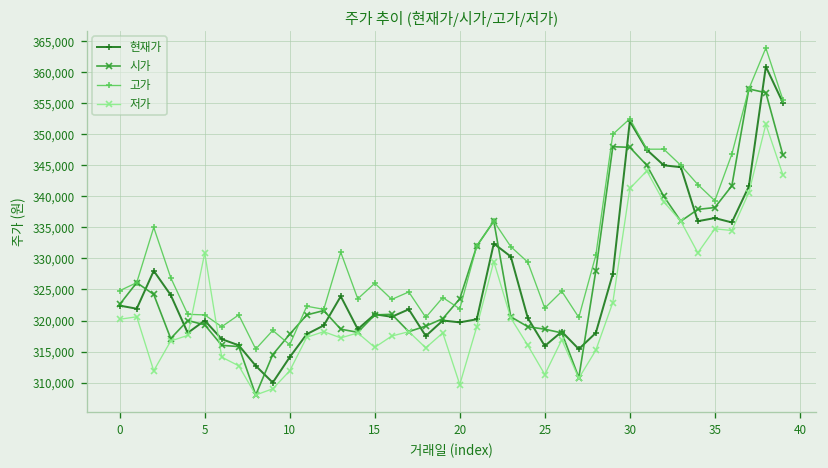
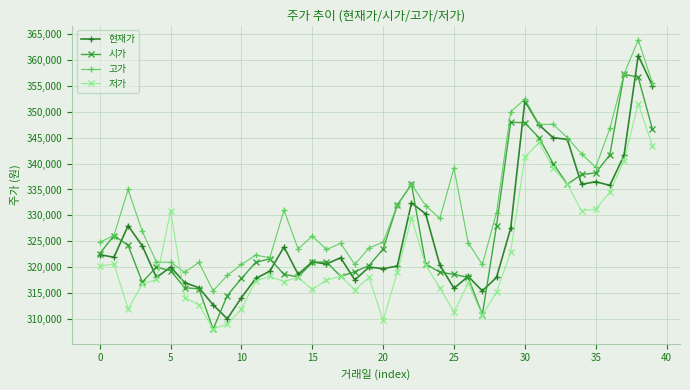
고가, 10: 316,000 -> 321,000
고가, 20: 322,000 -> 325,000
고가, 25: 322,000 -> 339,000
저가, 35: 335,000 -> 331,000
